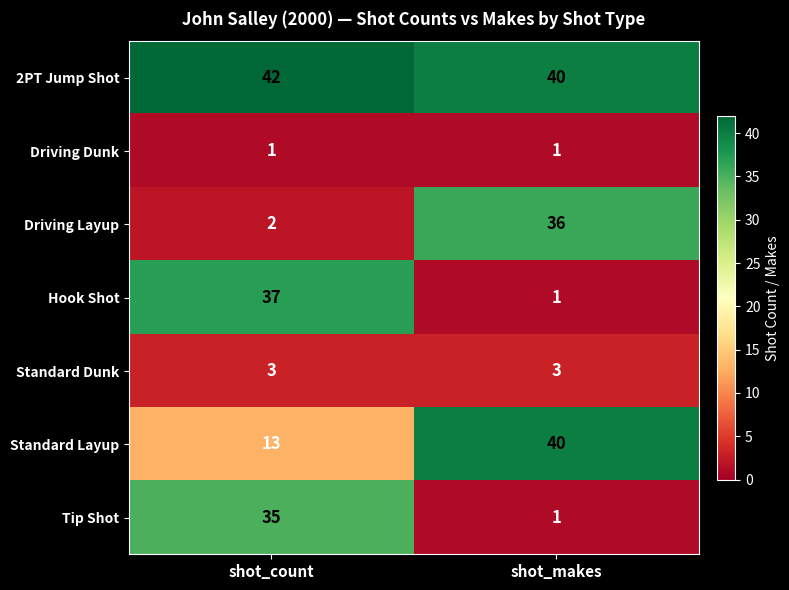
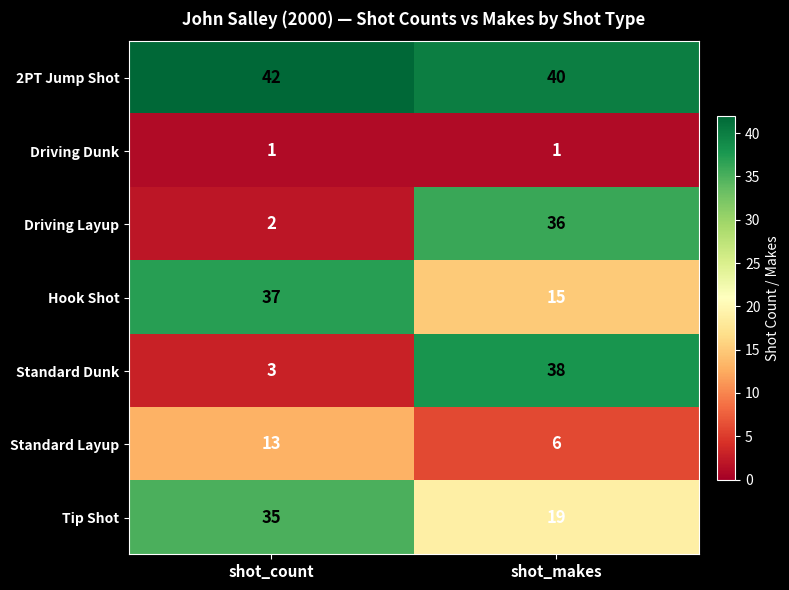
Hook Shot, shot_makes: 1 -> 15
Standard Dunk, shot_makes: 3 -> 38
Standard Layup, shot_makes: 40 -> 6
Tip Shot, shot_makes: 1 -> 19
